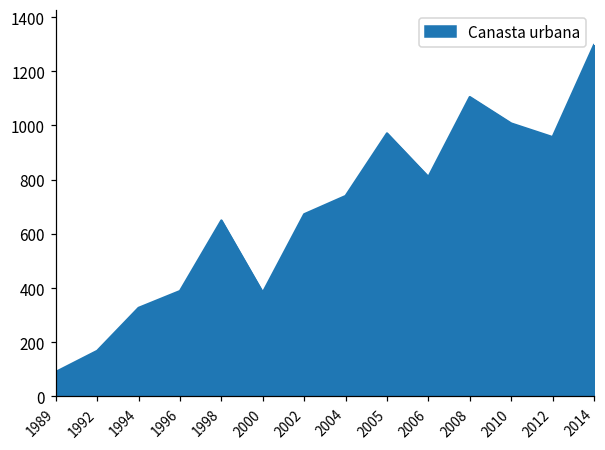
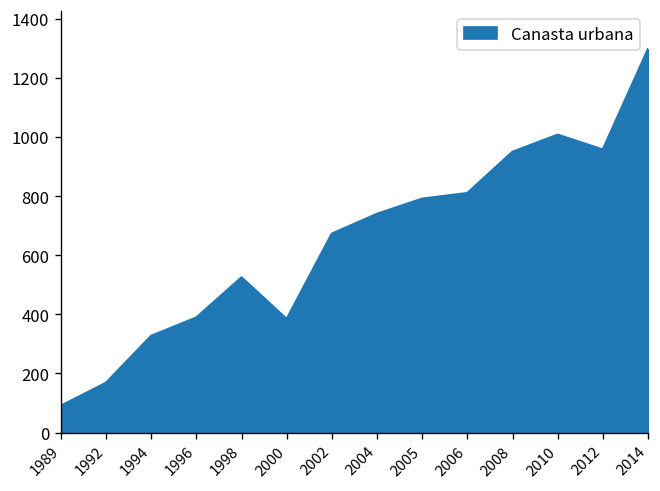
1998: 650 -> 520
2005: 970 -> 790
2008: 1100 -> 950
